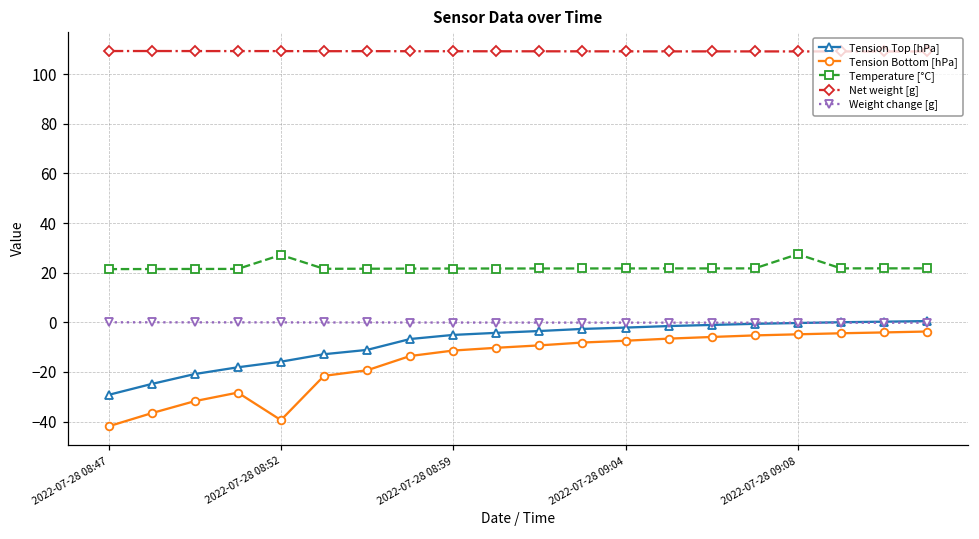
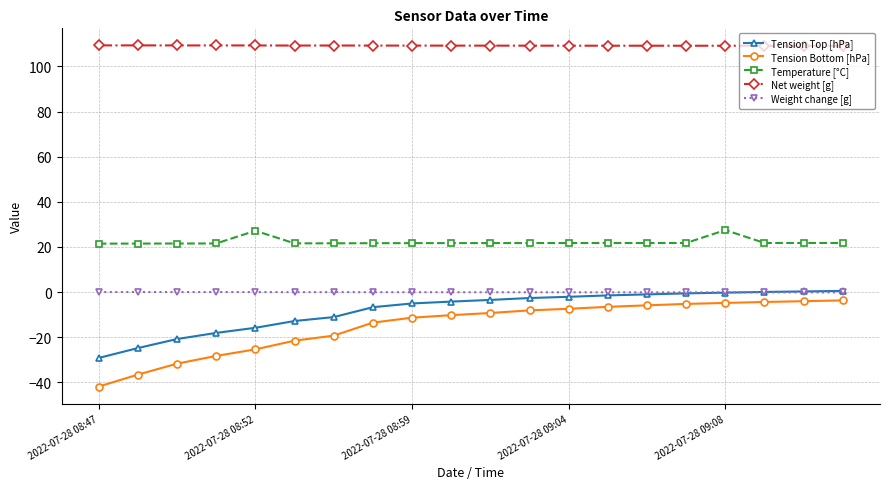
Tension Bottom [hPa], 2022-07-28 08:52: -39 -> -25
